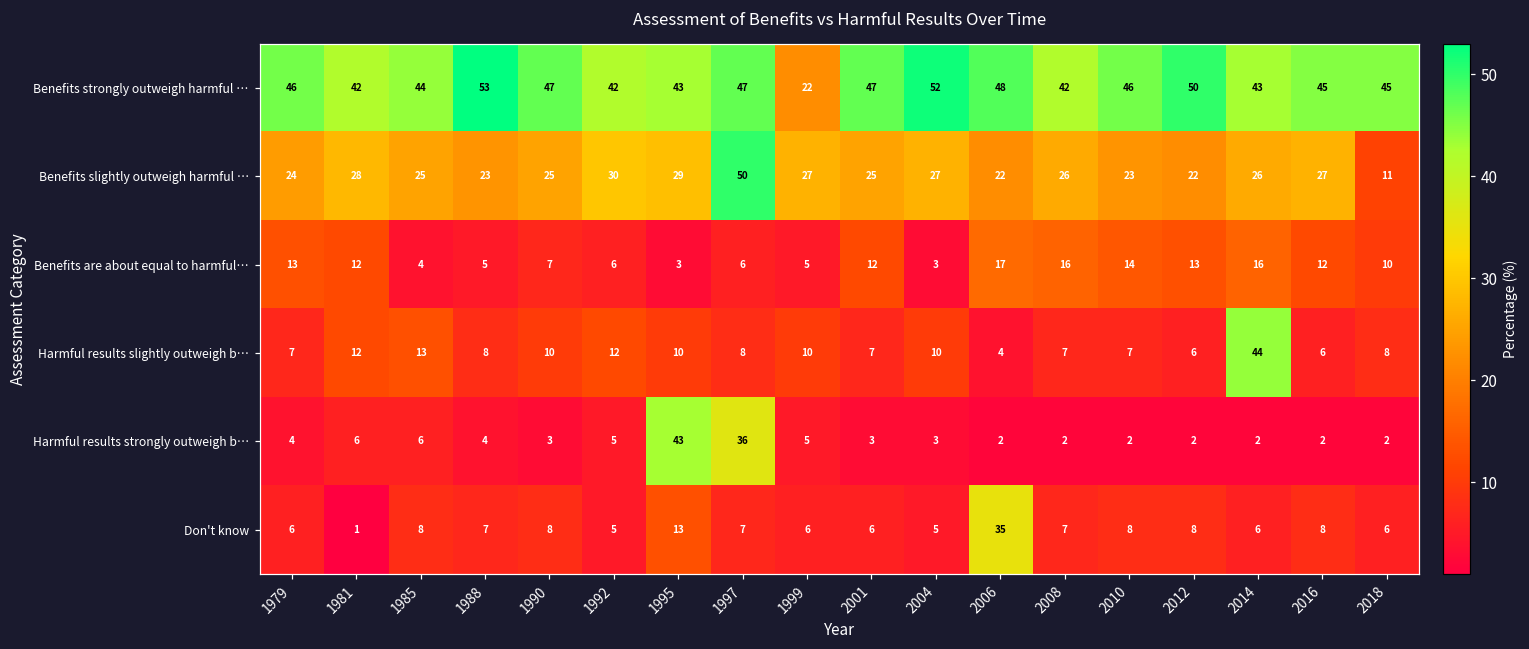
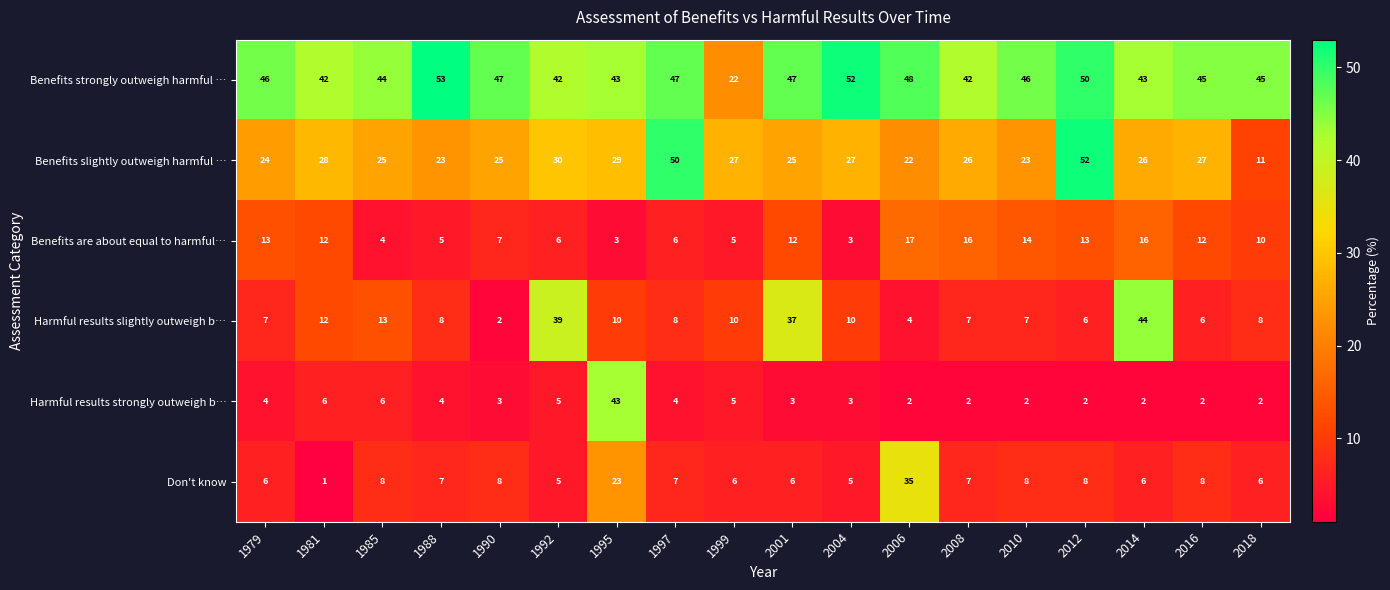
Benefits slightly outweigh harmful …, 2012: 22 -> 52
Harmful results slightly outweigh b…, 1990: 10 -> 2
Harmful results slightly outweigh b…, 1992: 12 -> 39
Harmful results slightly outweigh b…, 2001: 7 -> 37
Harmful results strongly outweigh b…, 1997: 36 -> 4
Don't know, 1995: 13 -> 23
